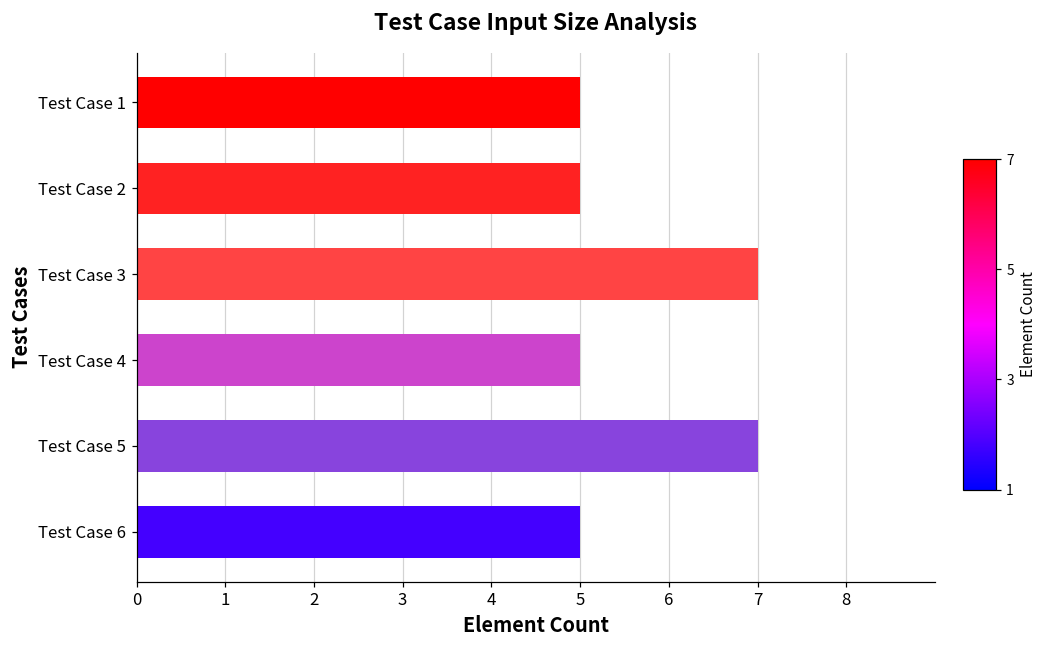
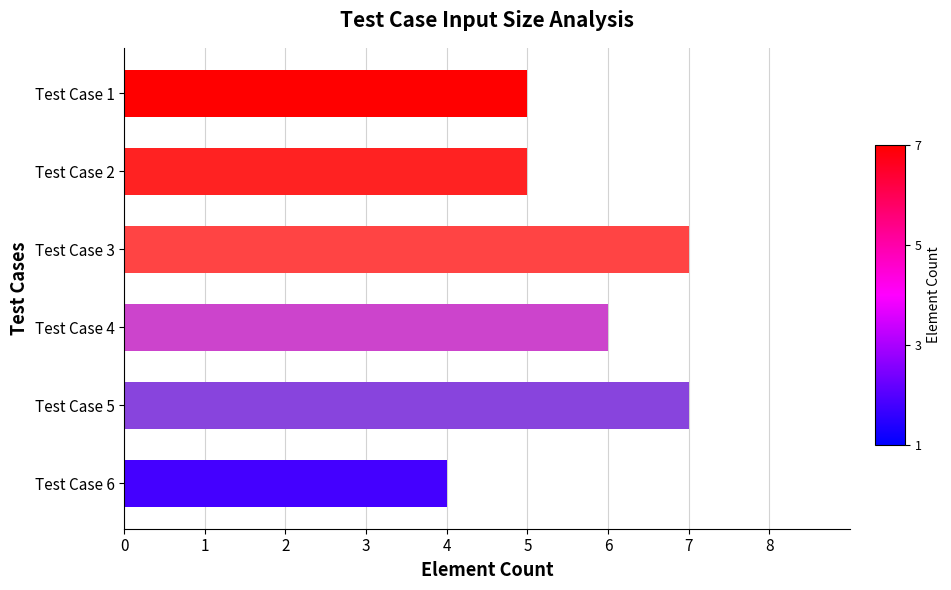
Test Case 4: 5 -> 6
Test Case 6: 5 -> 4
